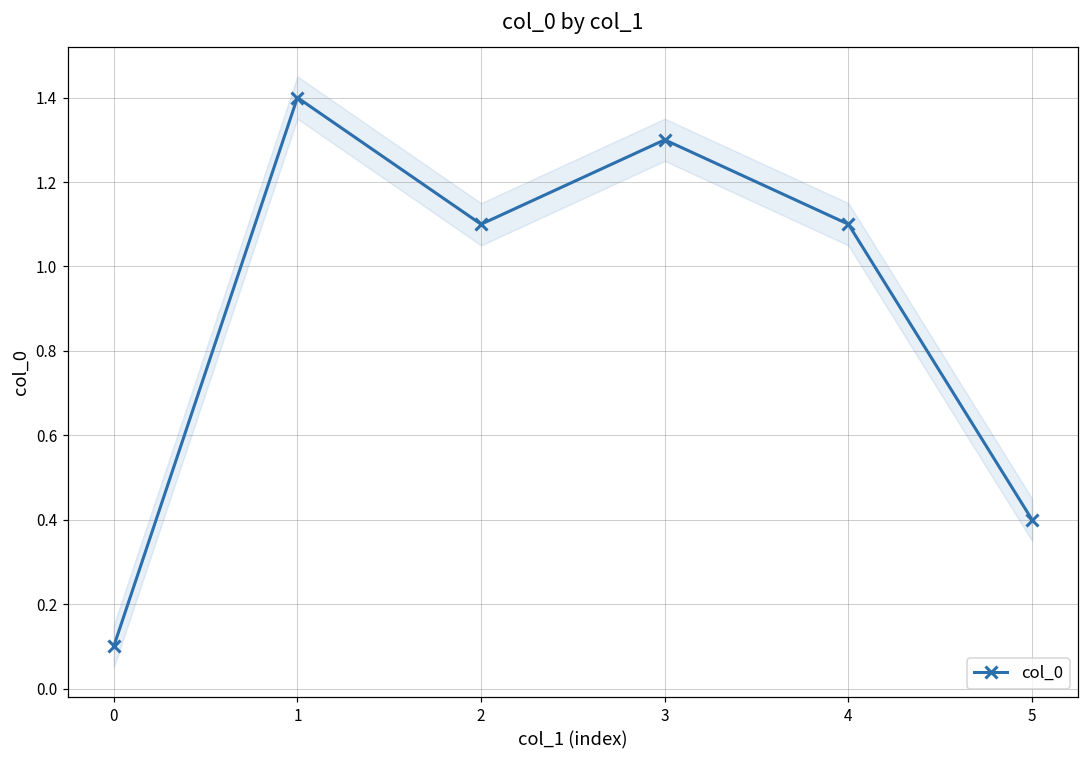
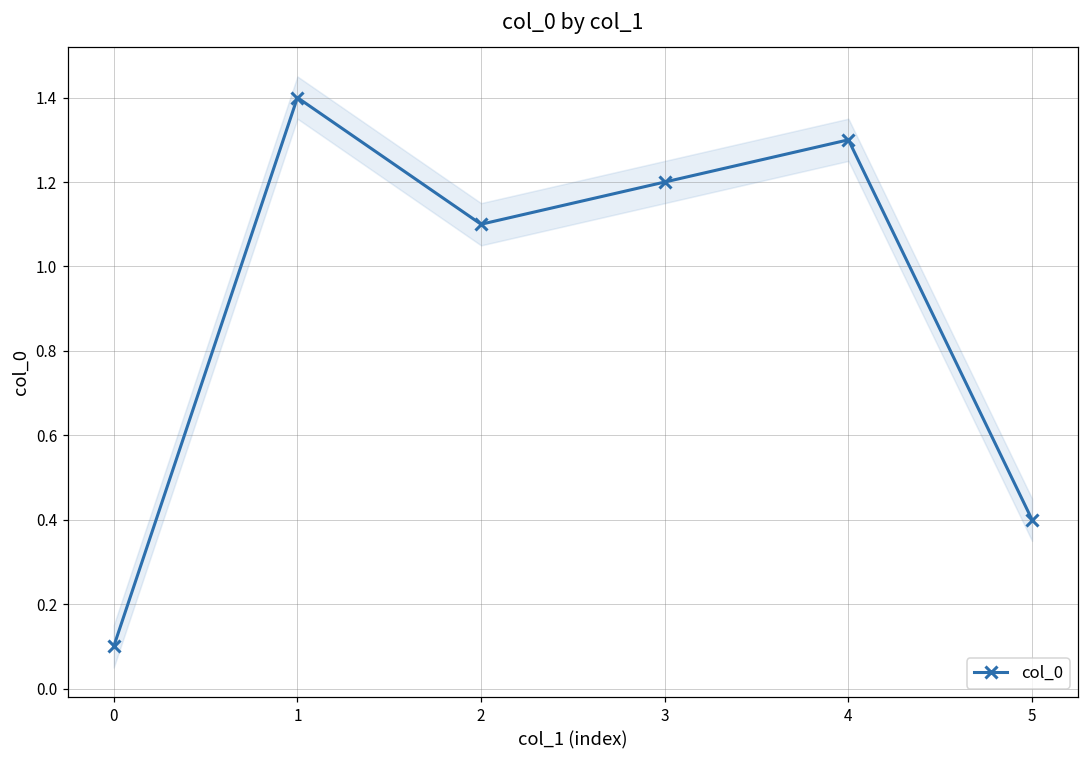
col_0, 3: 1.3 -> 1.2
col_0, 4: 1.1 -> 1.3
